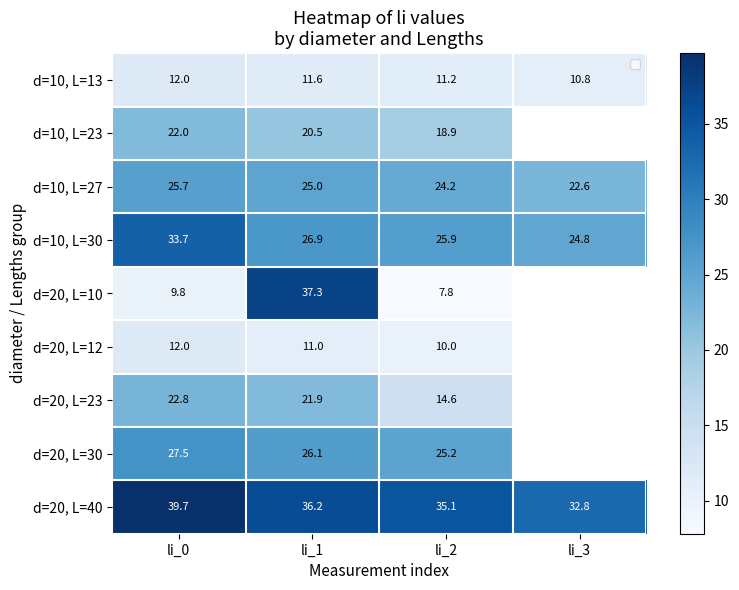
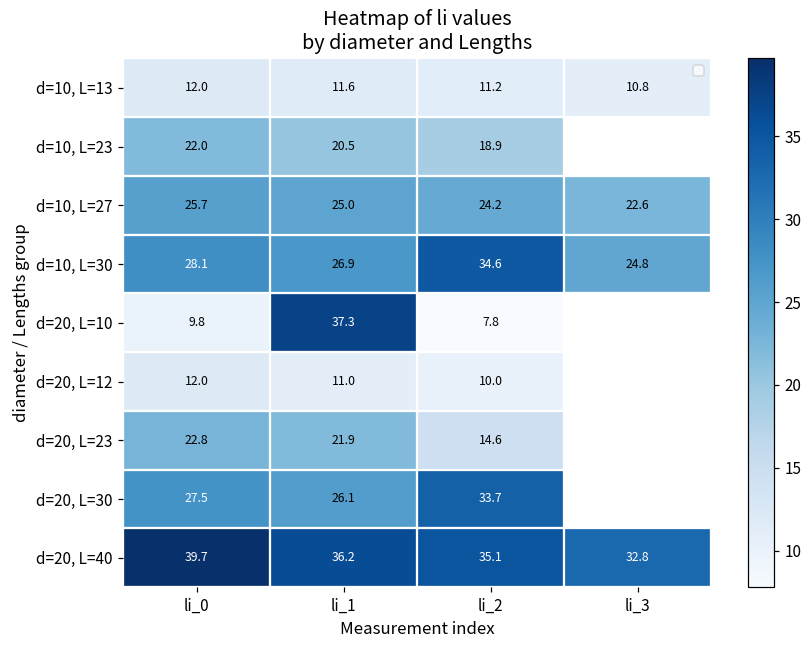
d=10, L=30, li_0: 33.7 -> 28.1
d=10, L=30, li_2: 25.9 -> 34.6
d=20, L=30, li_2: 25.2 -> 33.7
